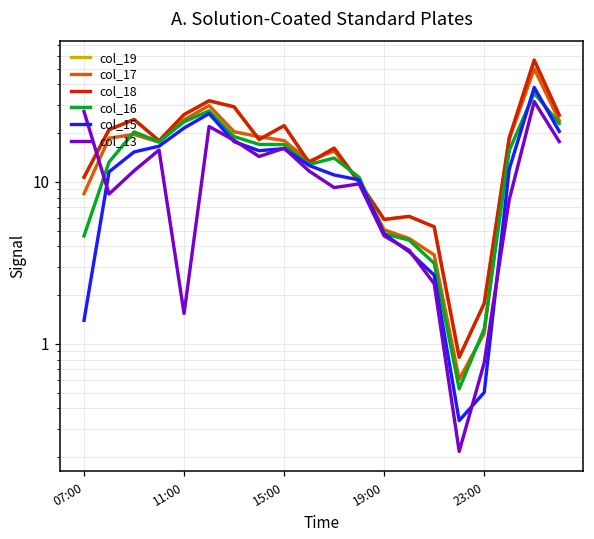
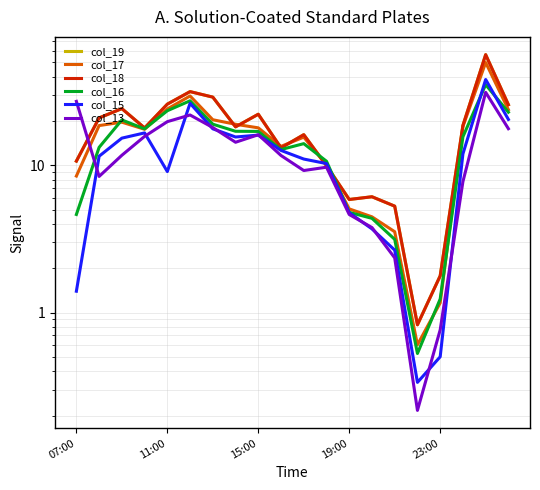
col_15, 11:00: 22 -> 9
col_13, 11:00: 1.5 -> 20
